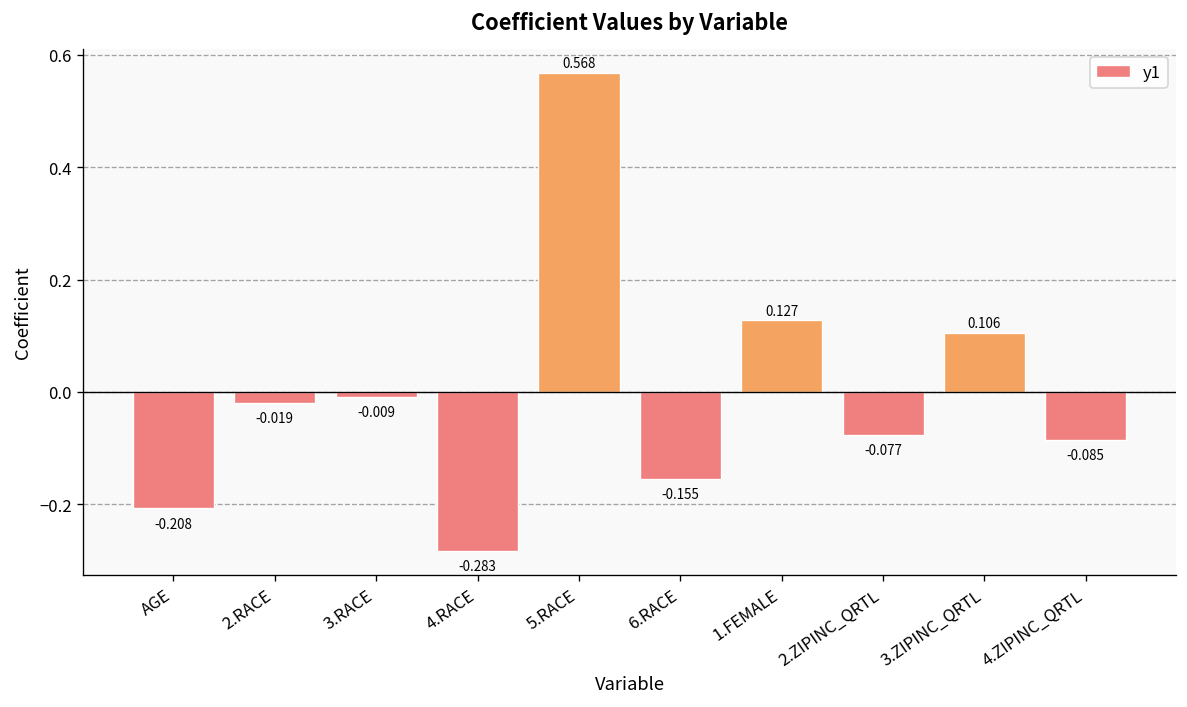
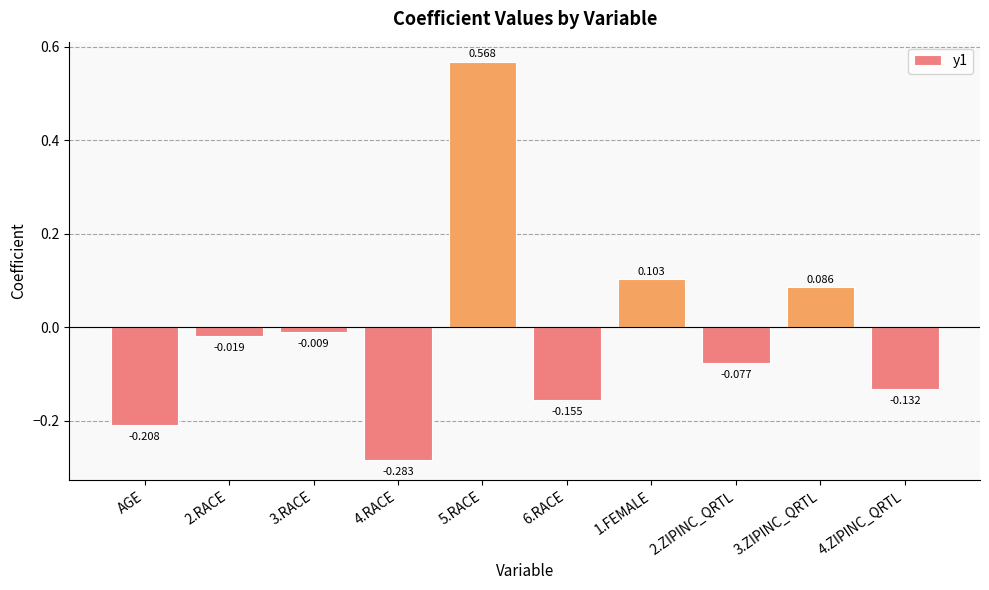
1.FEMALE: 0.127 -> 0.103
3.ZIPINC_QRTL: 0.106 -> 0.086
4.ZIPINC_QRTL: -0.085 -> -0.132
